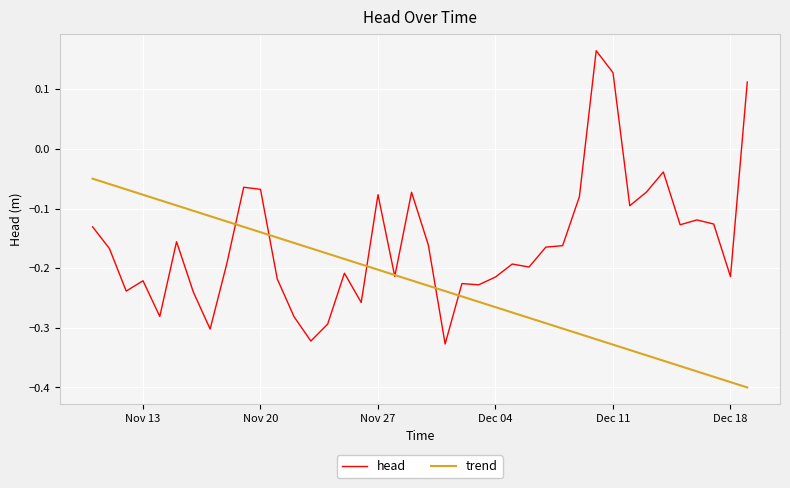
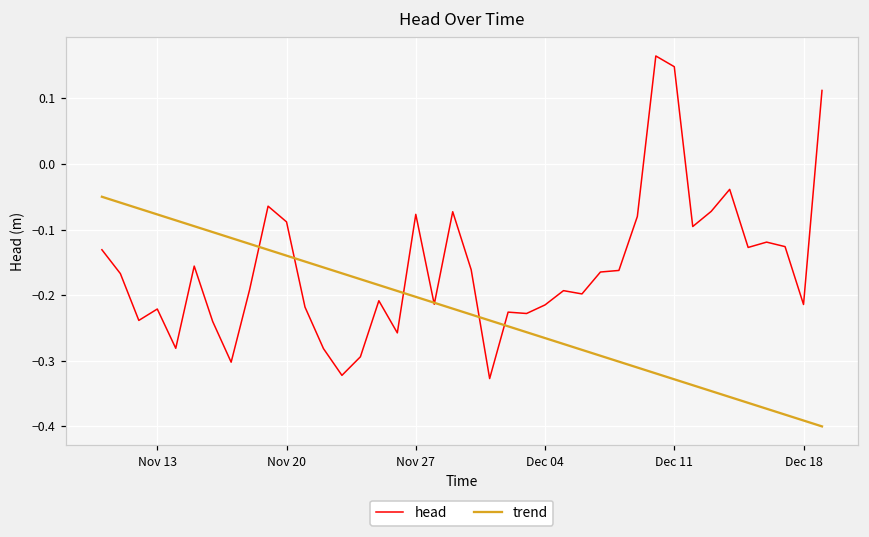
head, Nov 20: -0.07 -> -0.09
head, Dec 11: 0.13 -> 0.15
